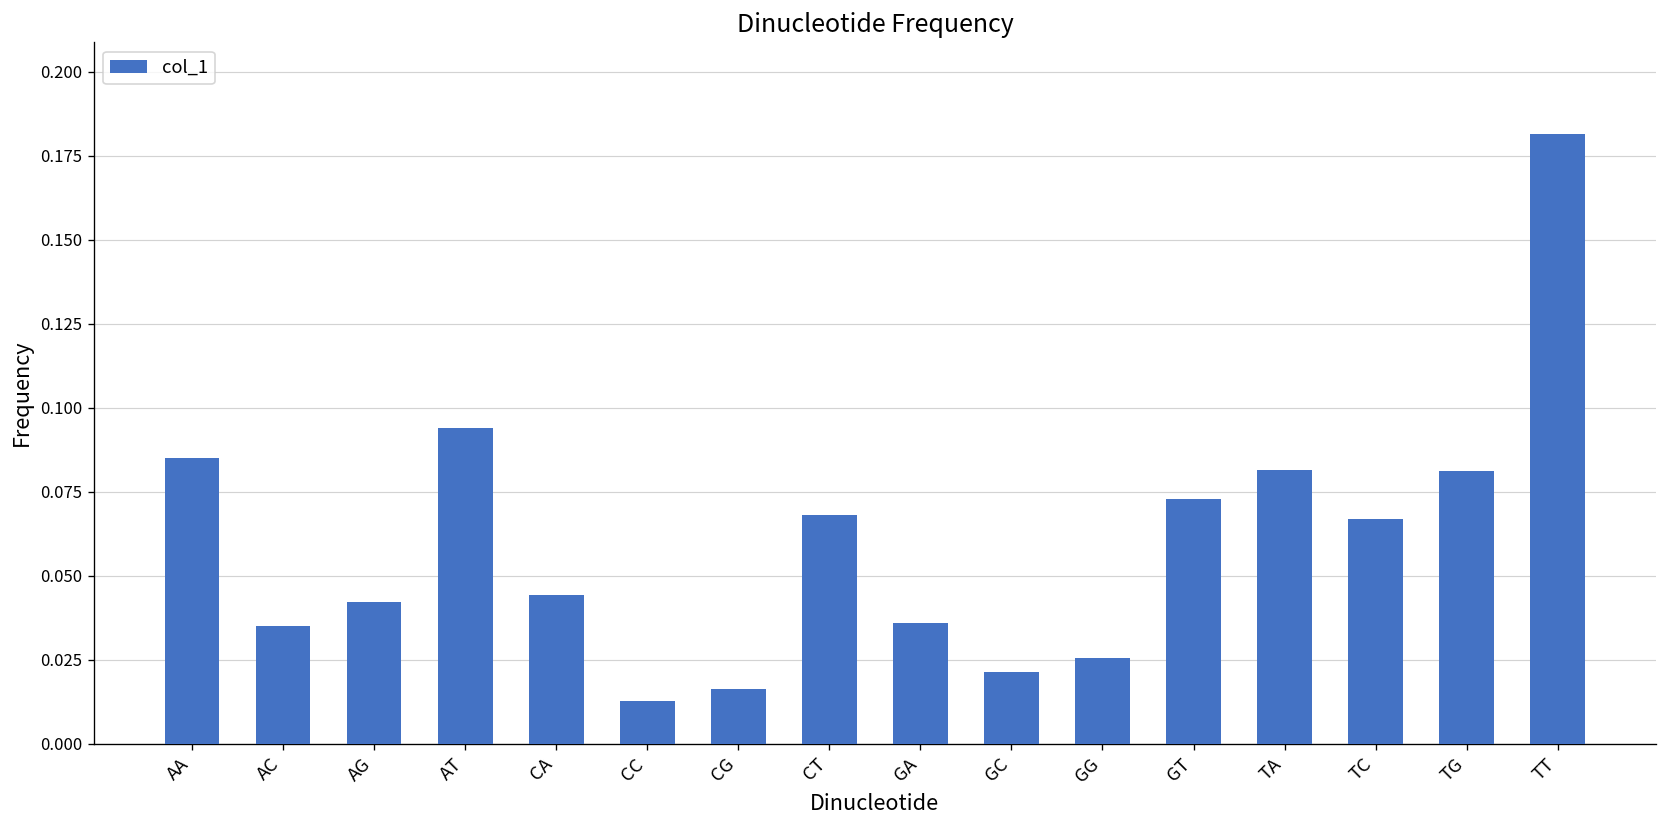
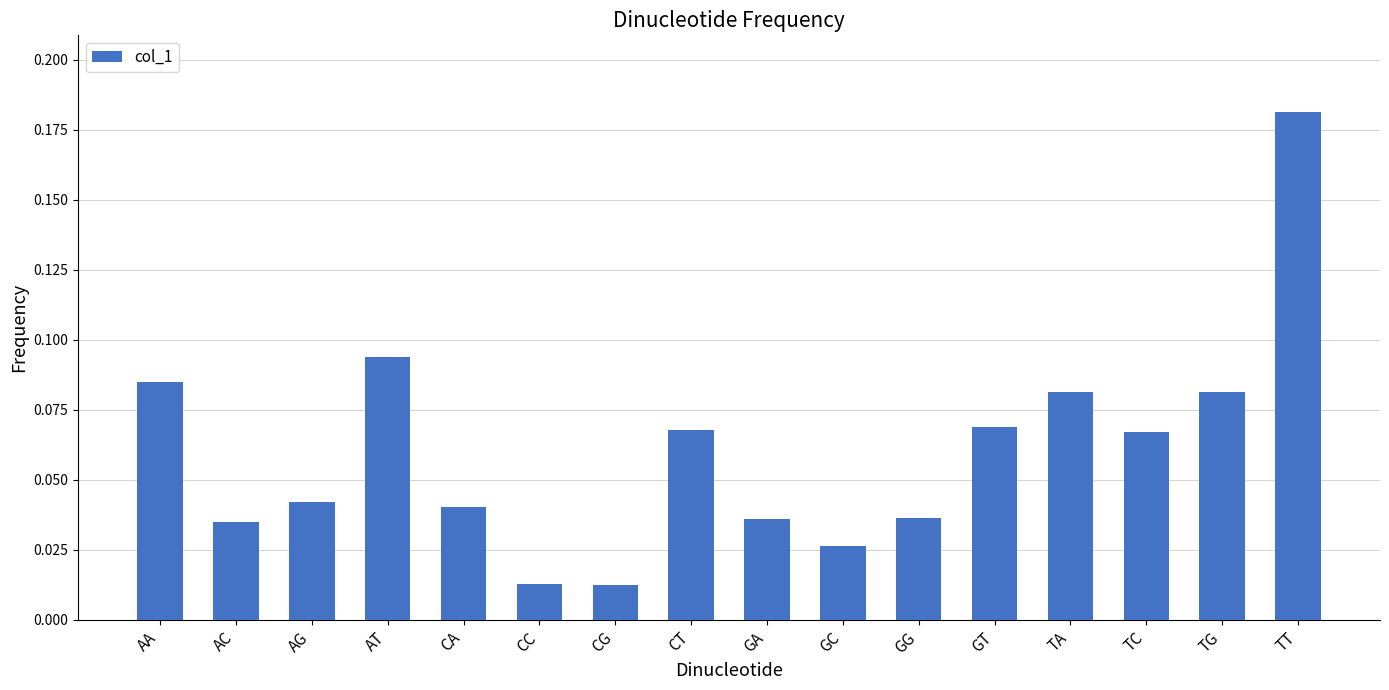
CA: 0.044 -> 0.040
CG: 0.016 -> 0.013
GC: 0.021 -> 0.026
GG: 0.026 -> 0.036
GT: 0.073 -> 0.069
